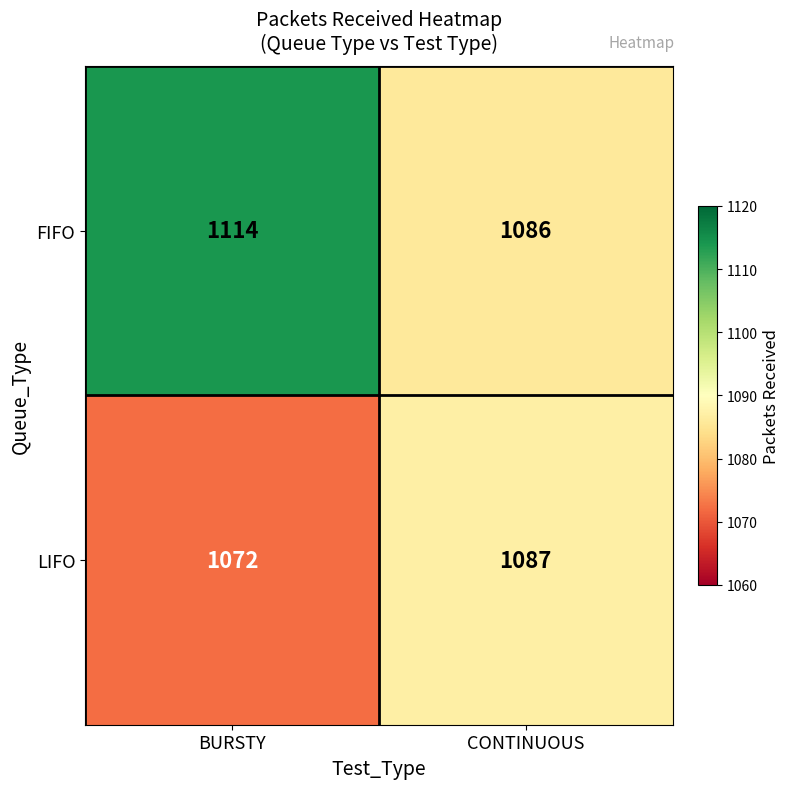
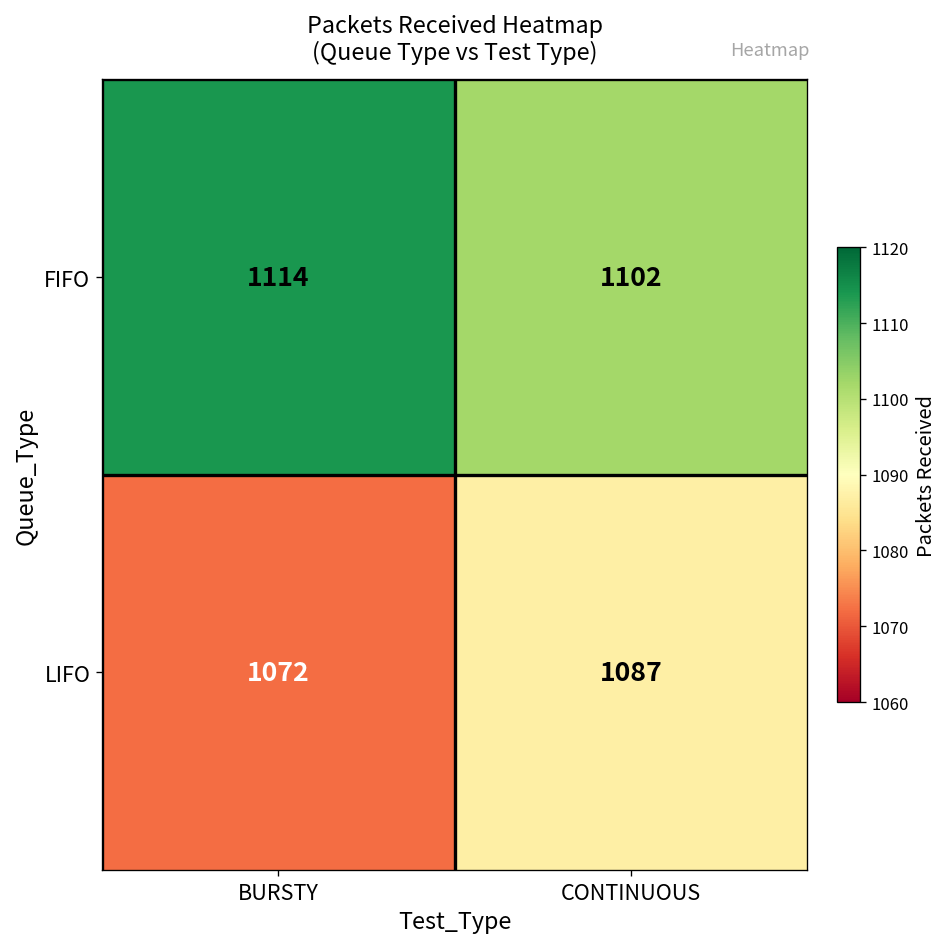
FIFO, CONTINUOUS: 1086 -> 1102
